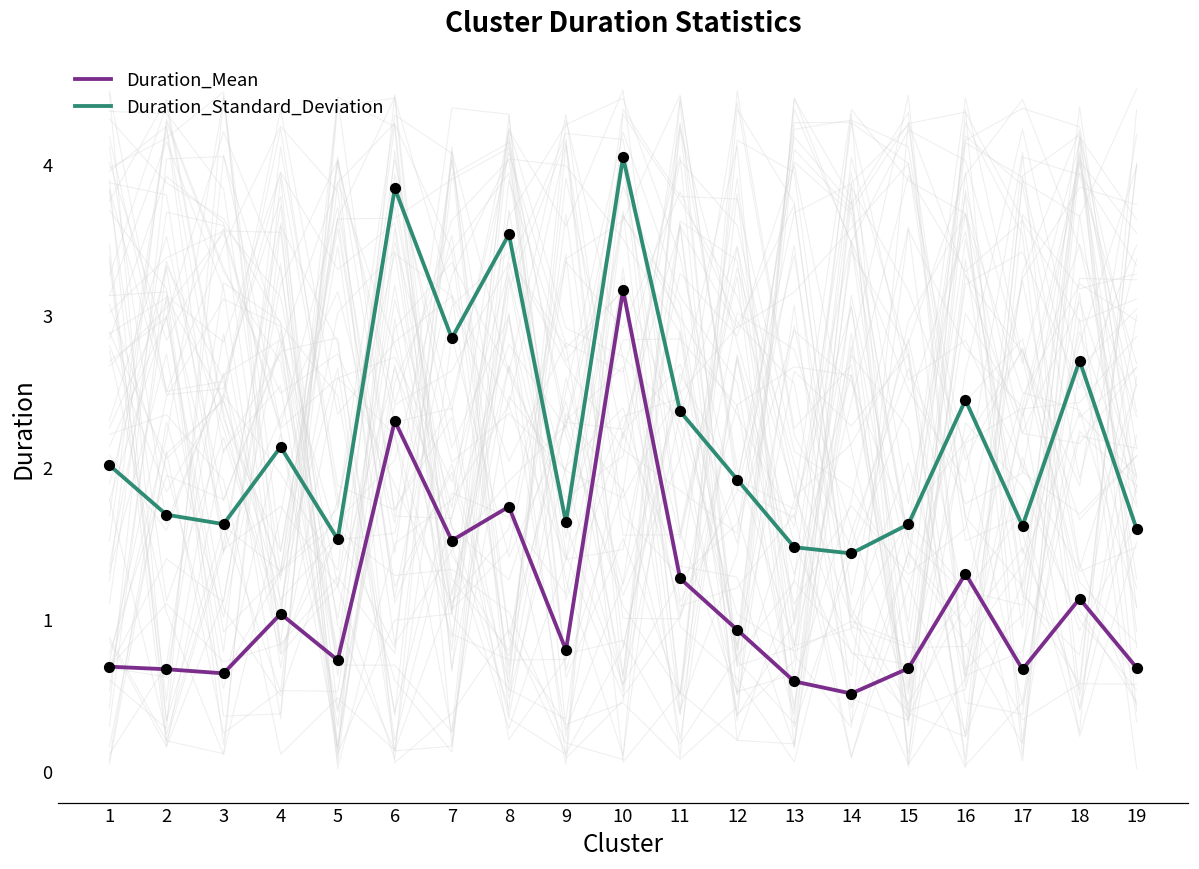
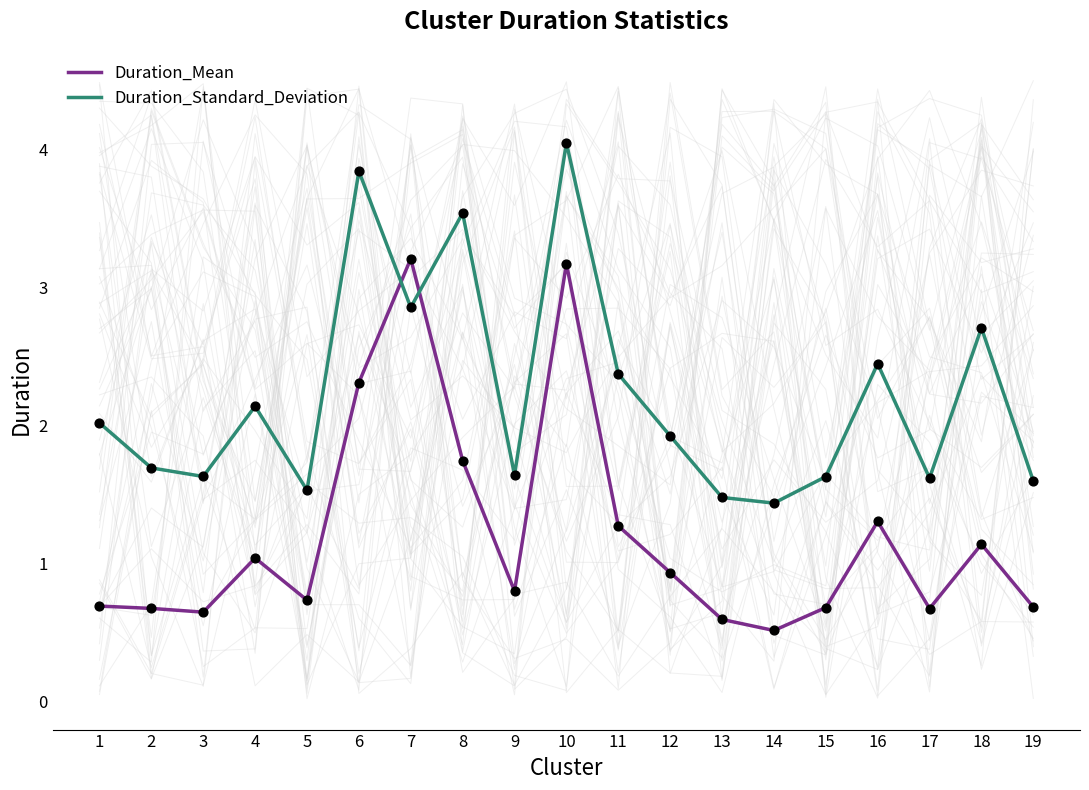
Duration_Mean, 7: 1.52 -> 3.21
